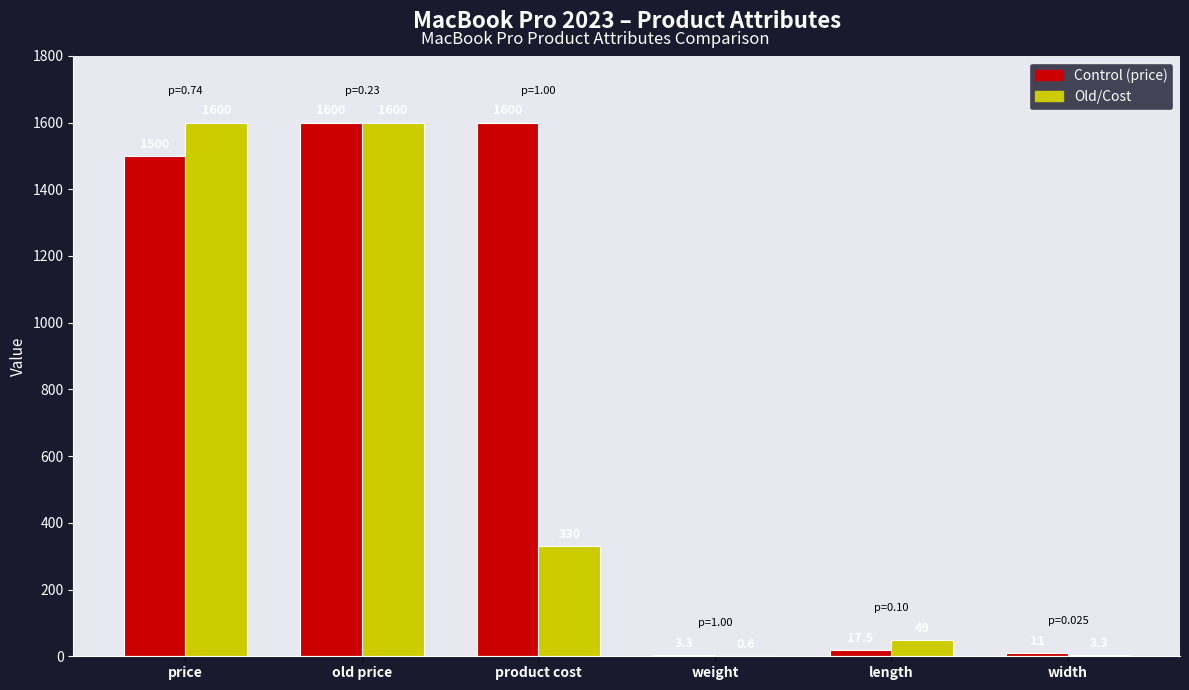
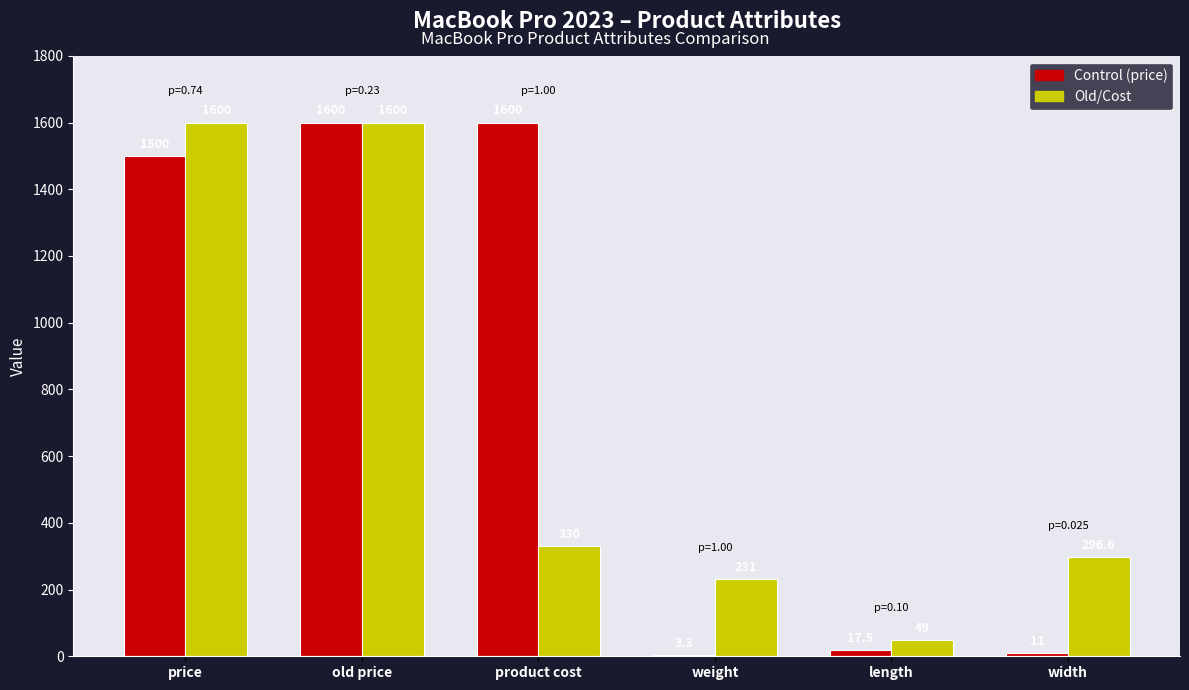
Old/Cost, weight: 0 -> 230
Old/Cost, width: 0 -> 300
